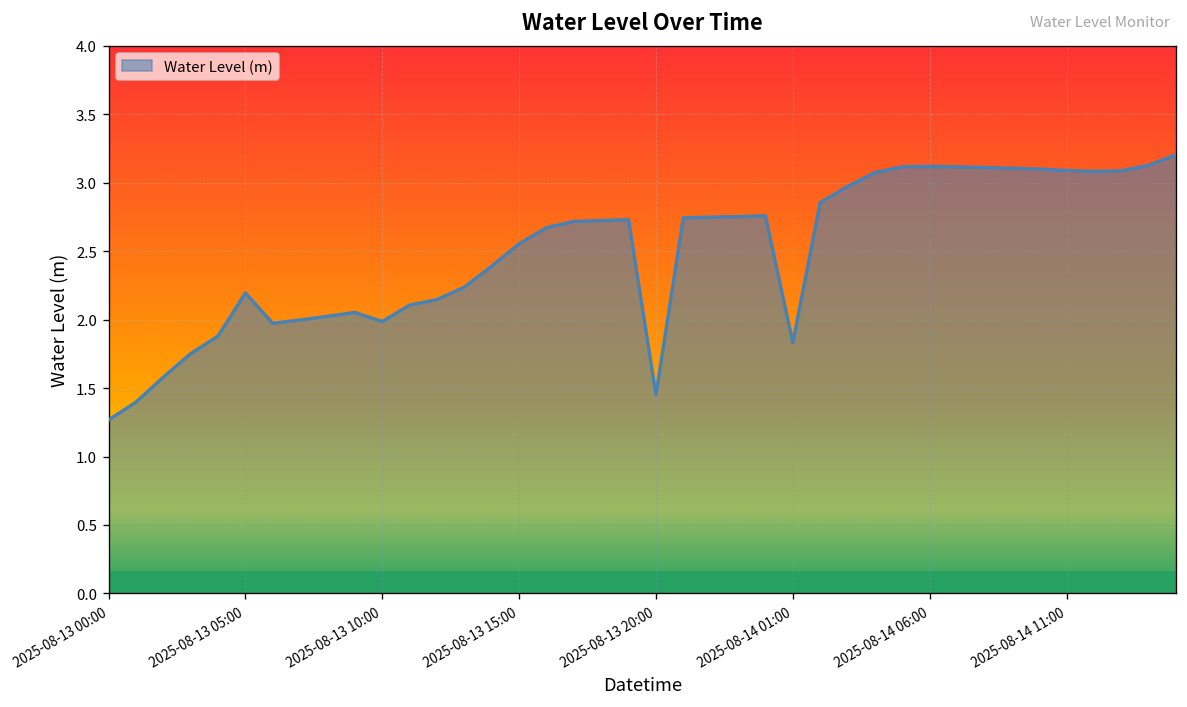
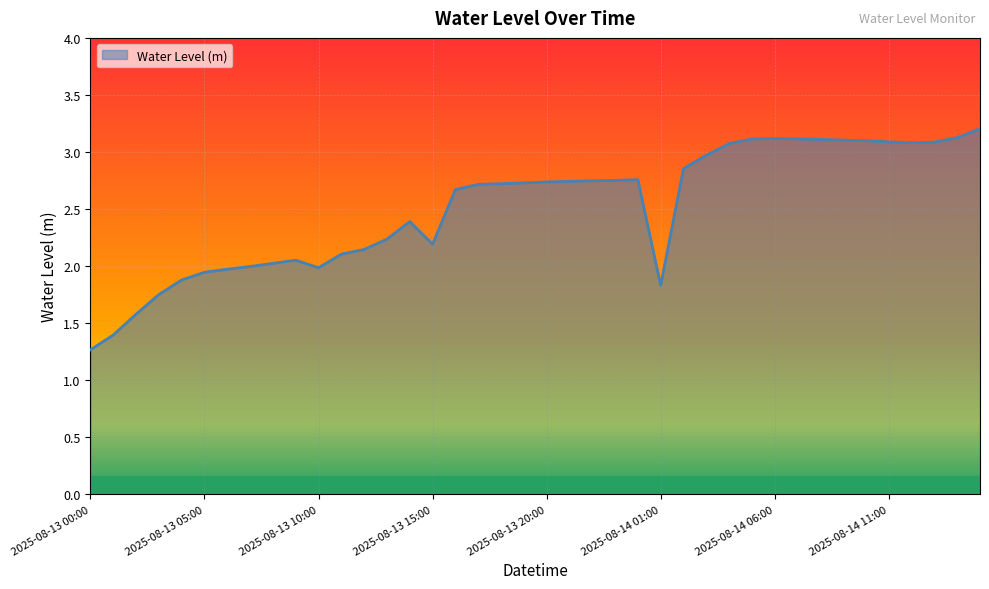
2025-08-13 05:00: 2.19 -> 1.95
2025-08-13 15:00: 2.55 -> 2.19
2025-08-13 20:00: 1.45 -> 2.74
